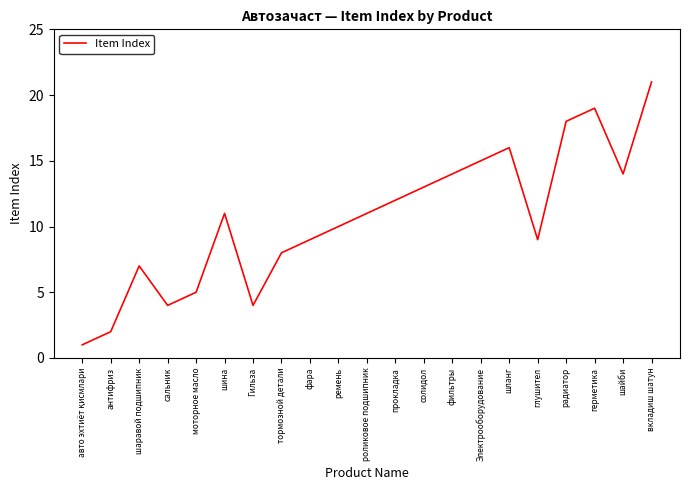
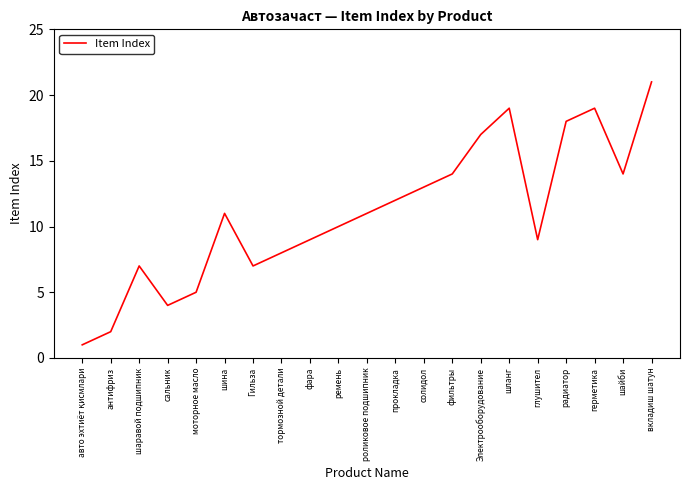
Гильза: 4 -> 7
Электрооборудование: 15 -> 17
шланг: 16 -> 19
